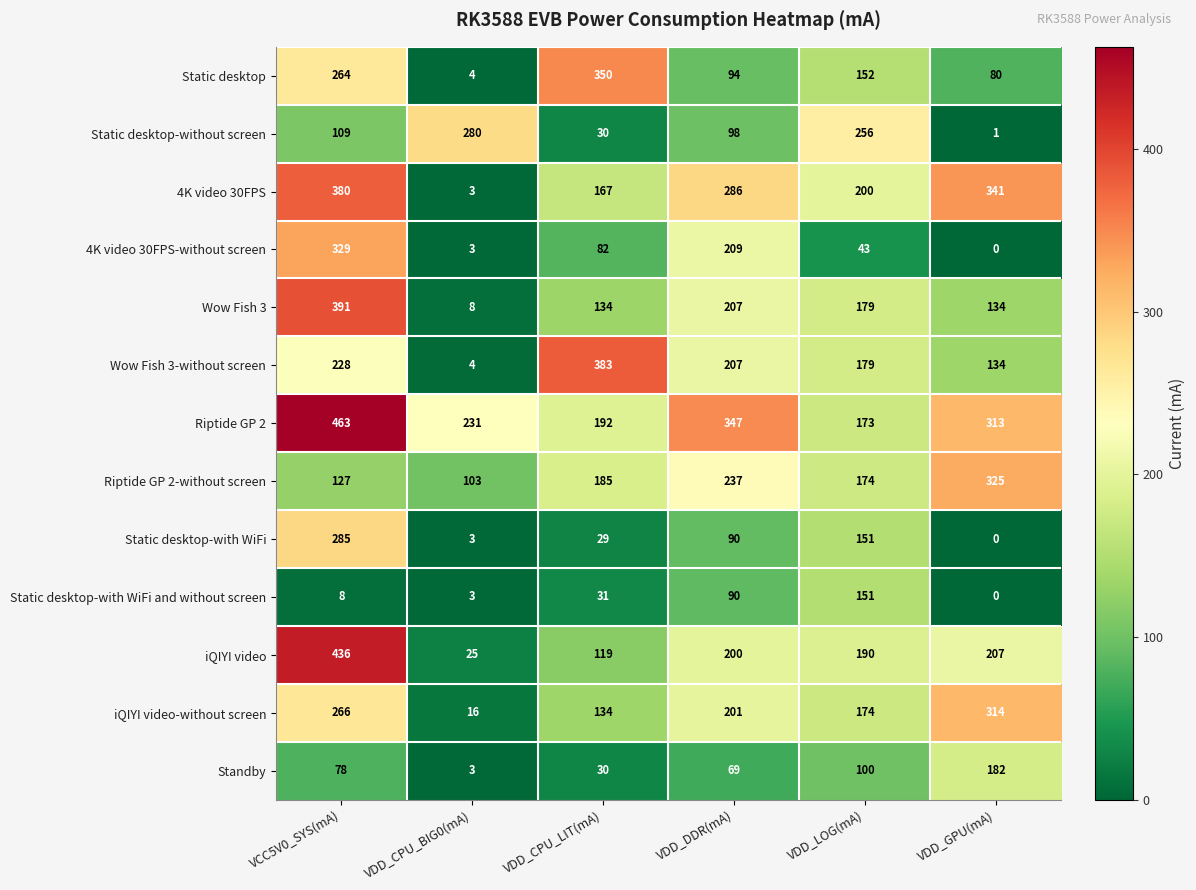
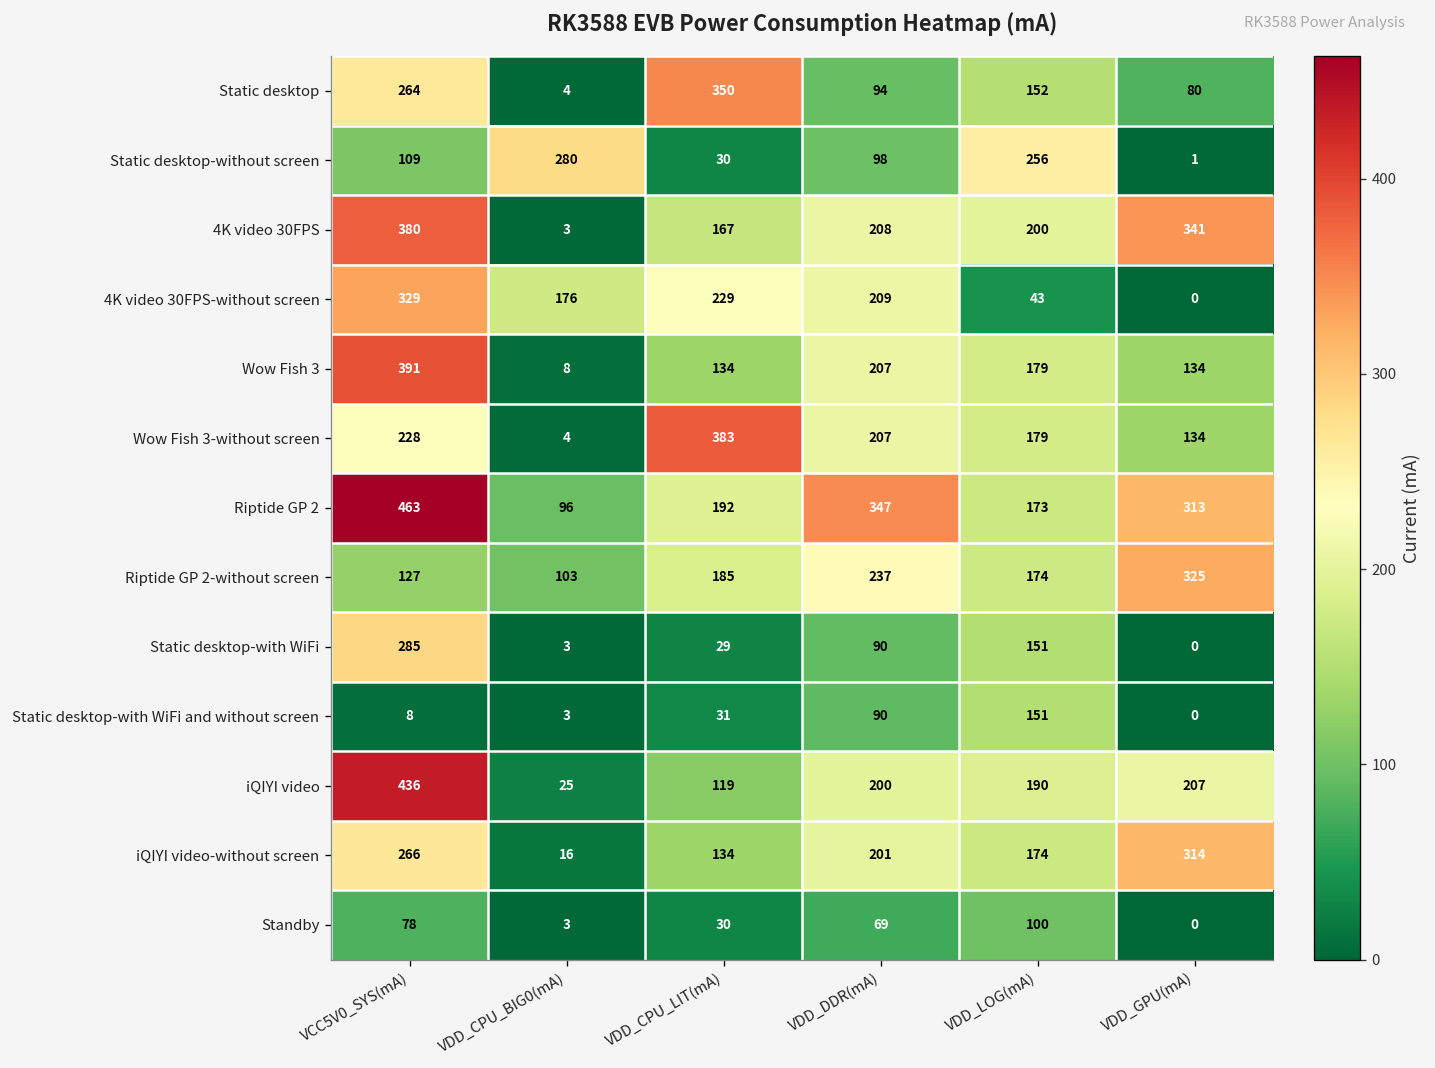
4K video 30FPS, VDD_DDR(mA): 286 -> 208
4K video 30FPS-without screen, VDD_CPU_BIG0(mA): 3 -> 176
4K video 30FPS-without screen, VDD_CPU_LIT(mA): 82 -> 229
Riptide GP 2, VDD_CPU_BIG0(mA): 231 -> 96
Standby, VDD_GPU(mA): 182 -> 0
